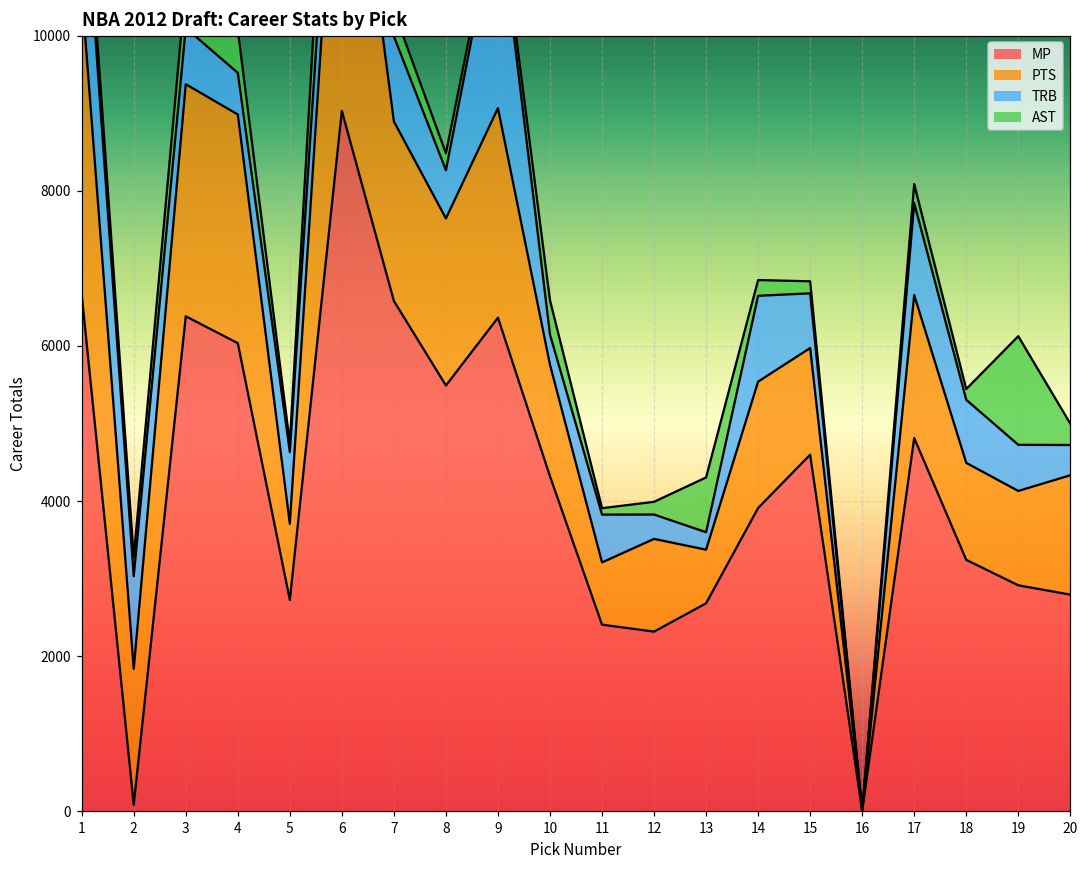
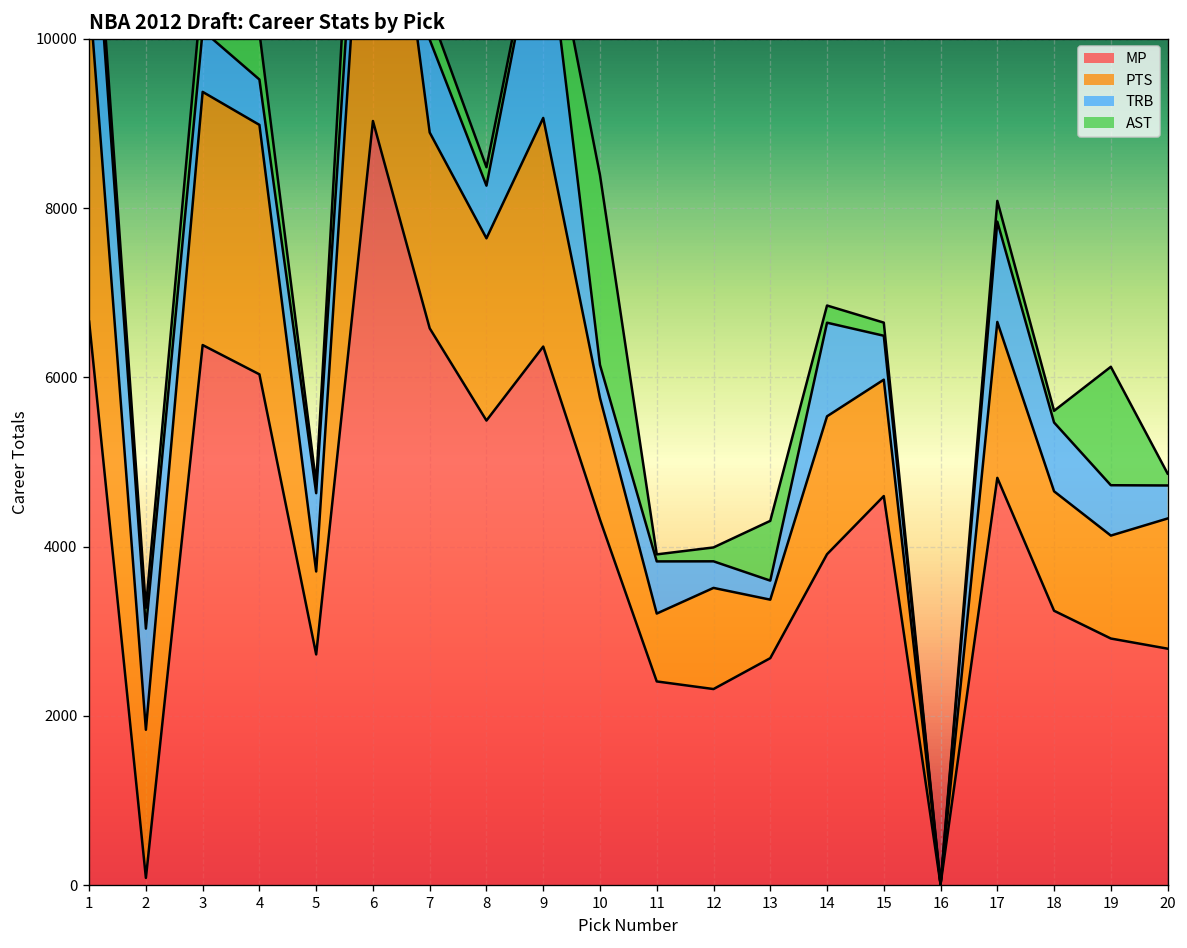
AST, 10: 400 -> 2200
TRB, 15: 700 -> 500
PTS, 18: 1300 -> 1400
AST, 20: 300 -> 100
